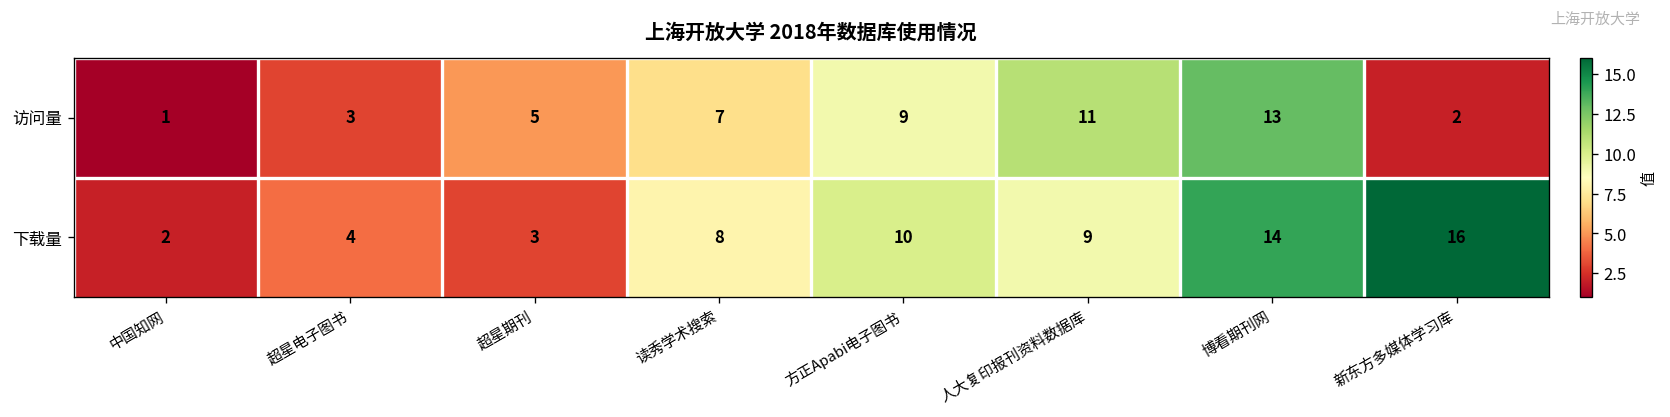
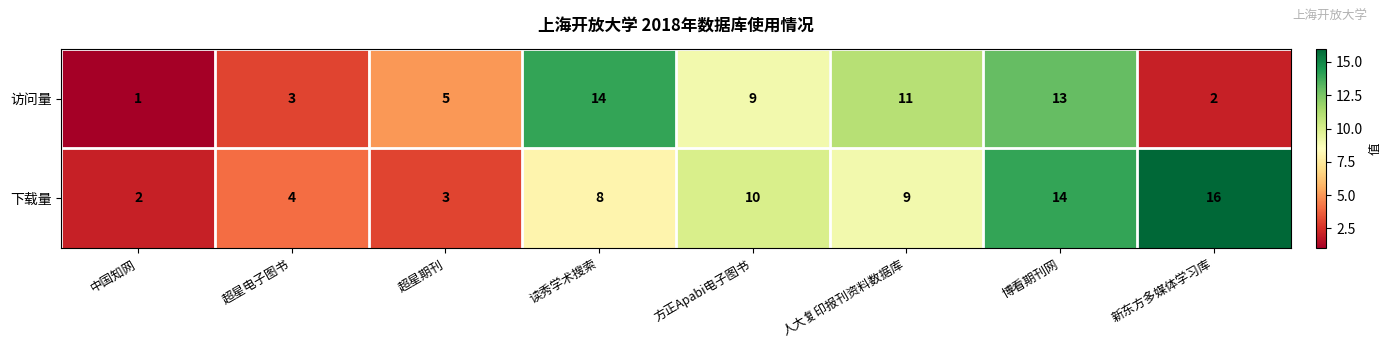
访问量, 读秀学术搜索: 7 -> 14
